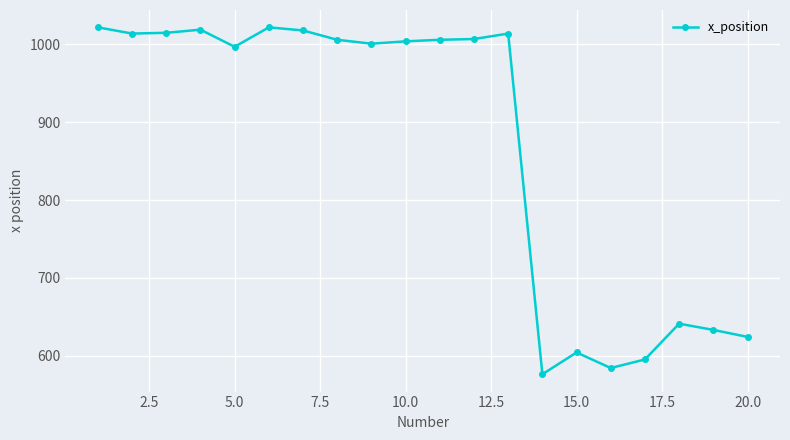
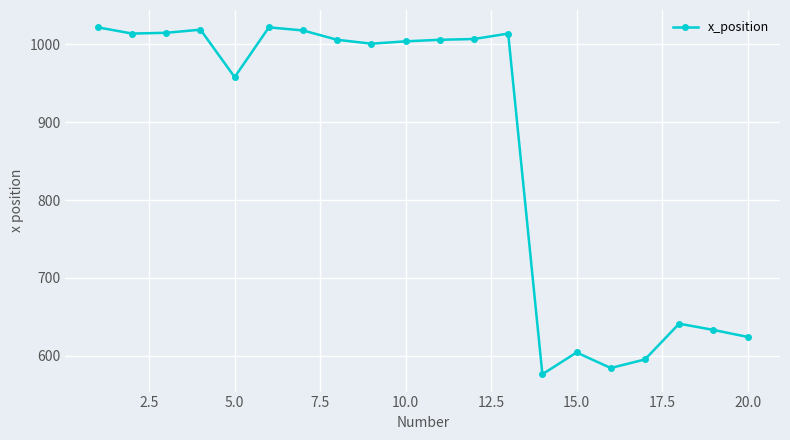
5.0: 1000 -> 960
